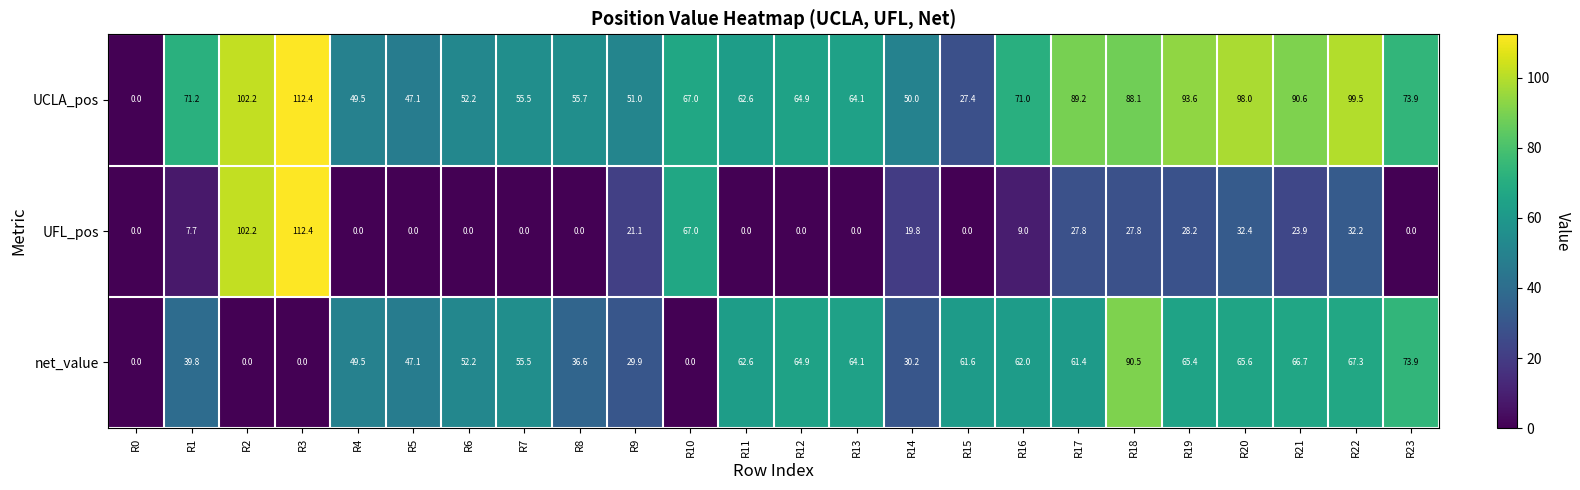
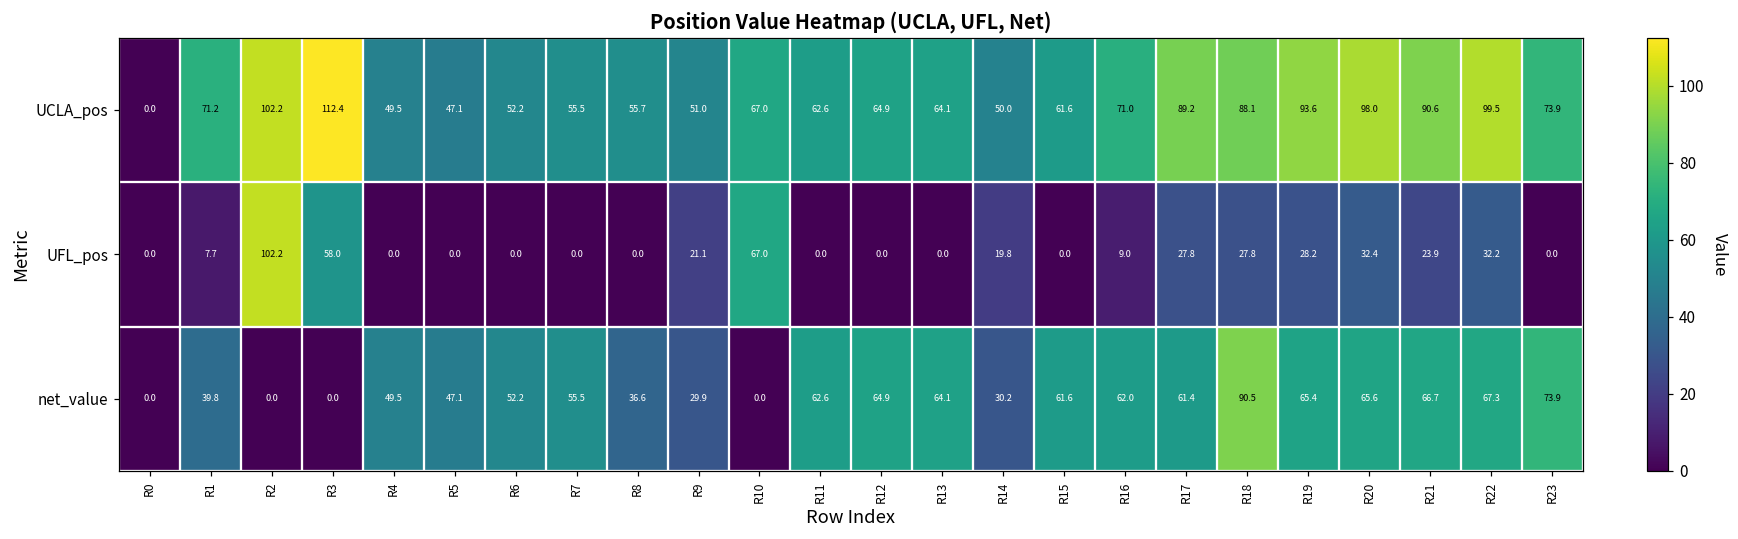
UCLA_pos, R15: 27.4 -> 61.6
UFL_pos, R3: 112.4 -> 58.0
